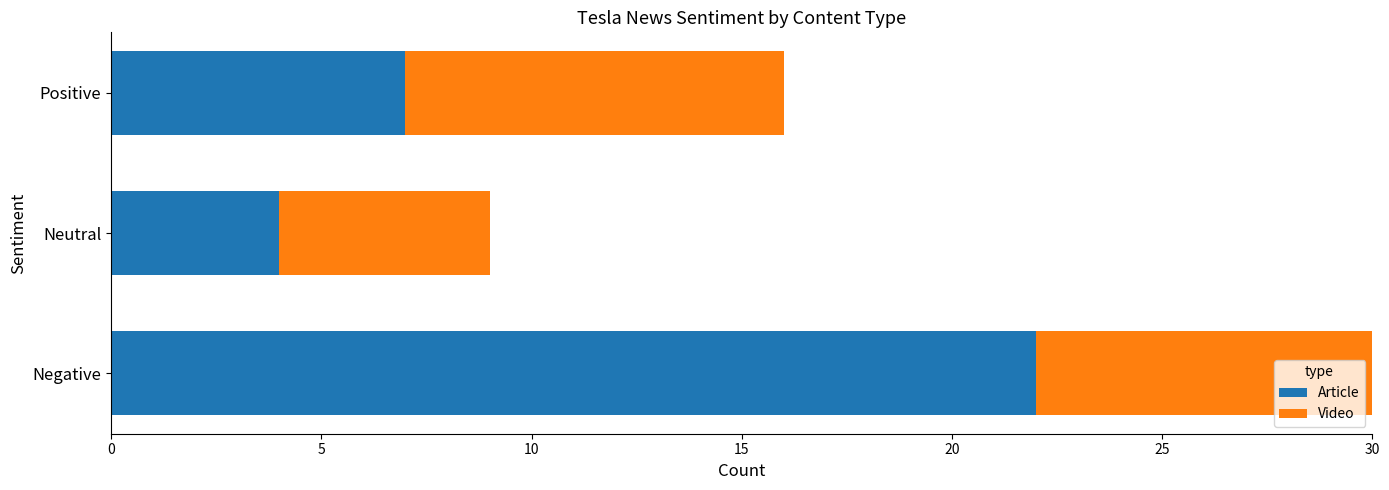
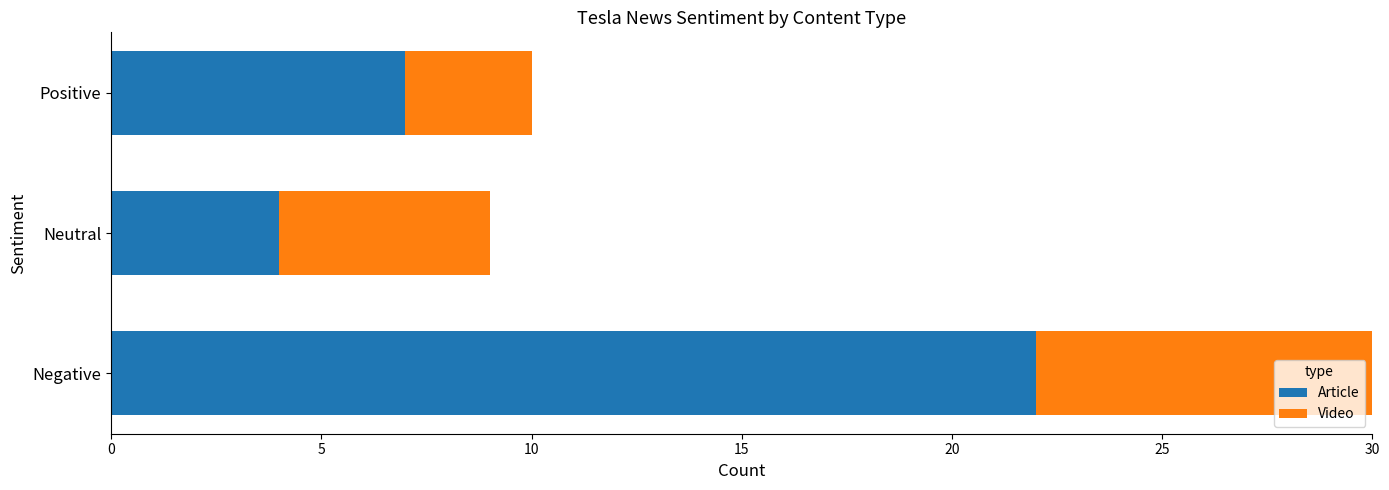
Video, Positive: 9 -> 3
